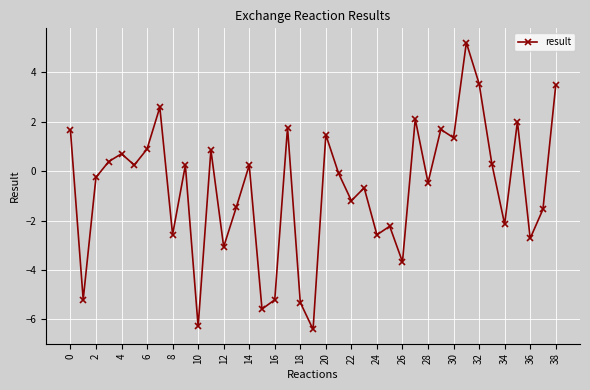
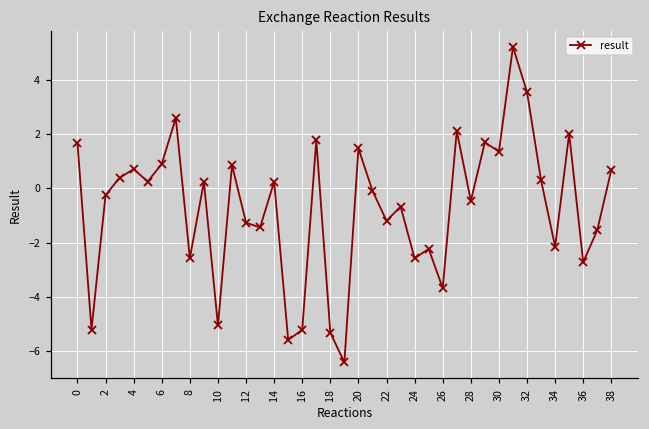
10: -6.3 -> -5.0
12: -3.1 -> -1.3
38: 3.5 -> 0.7
